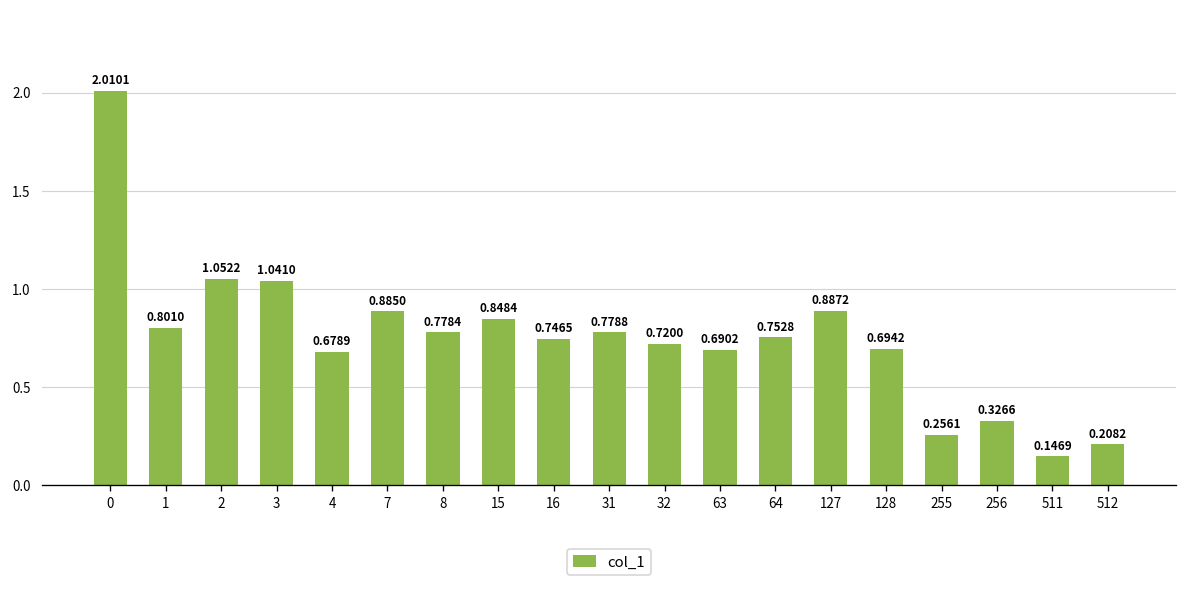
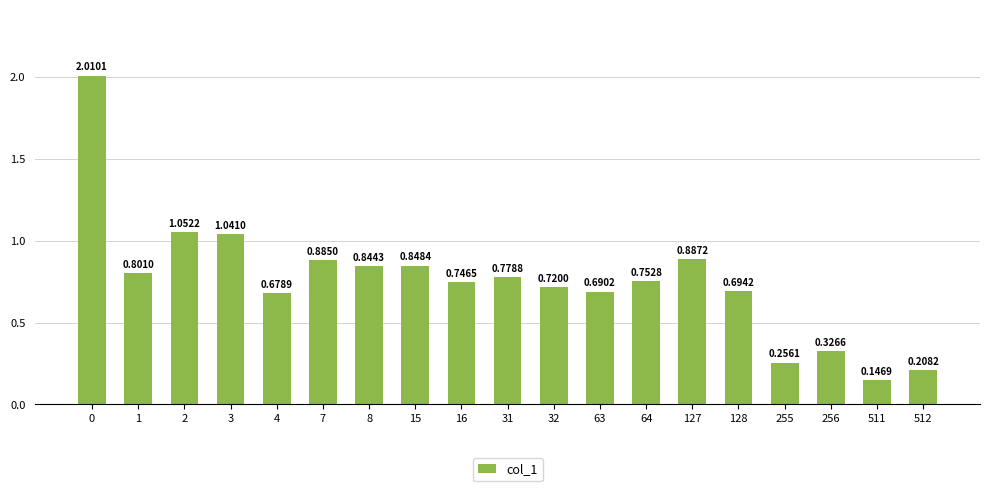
8: 0.7784 -> 0.8443
